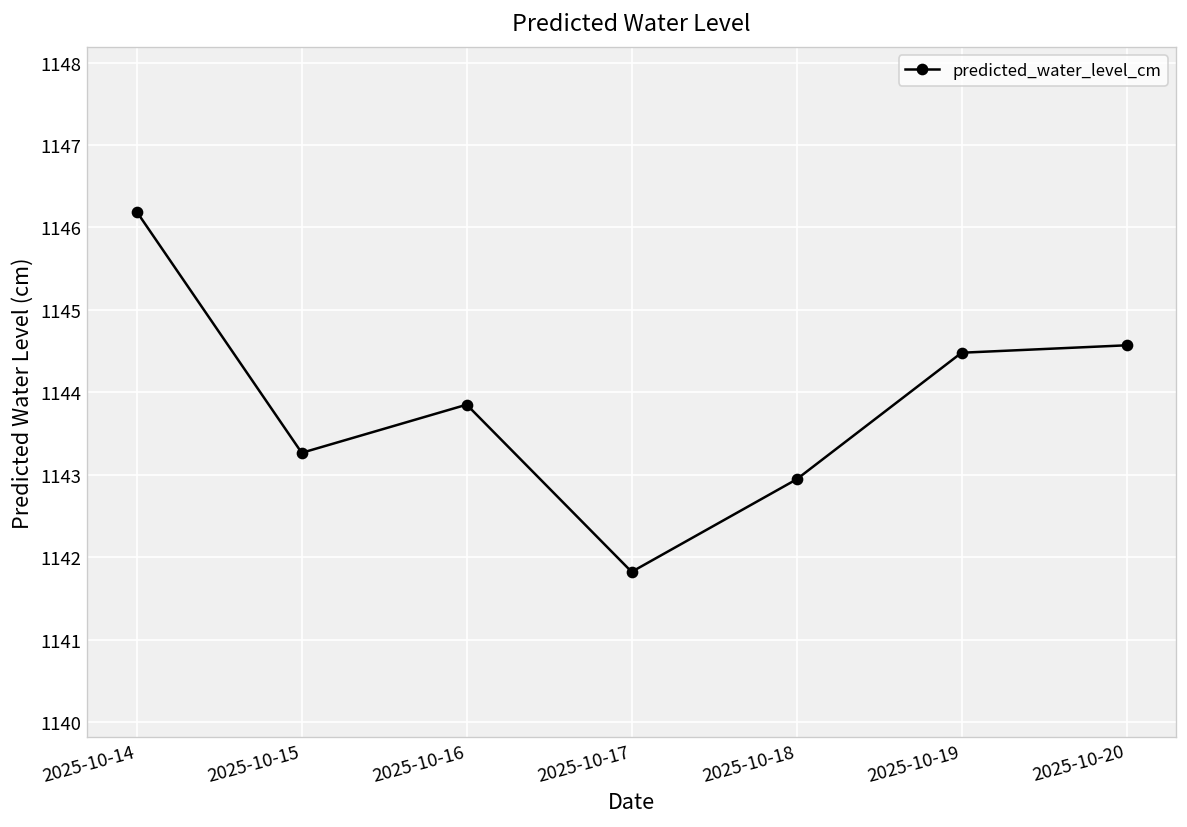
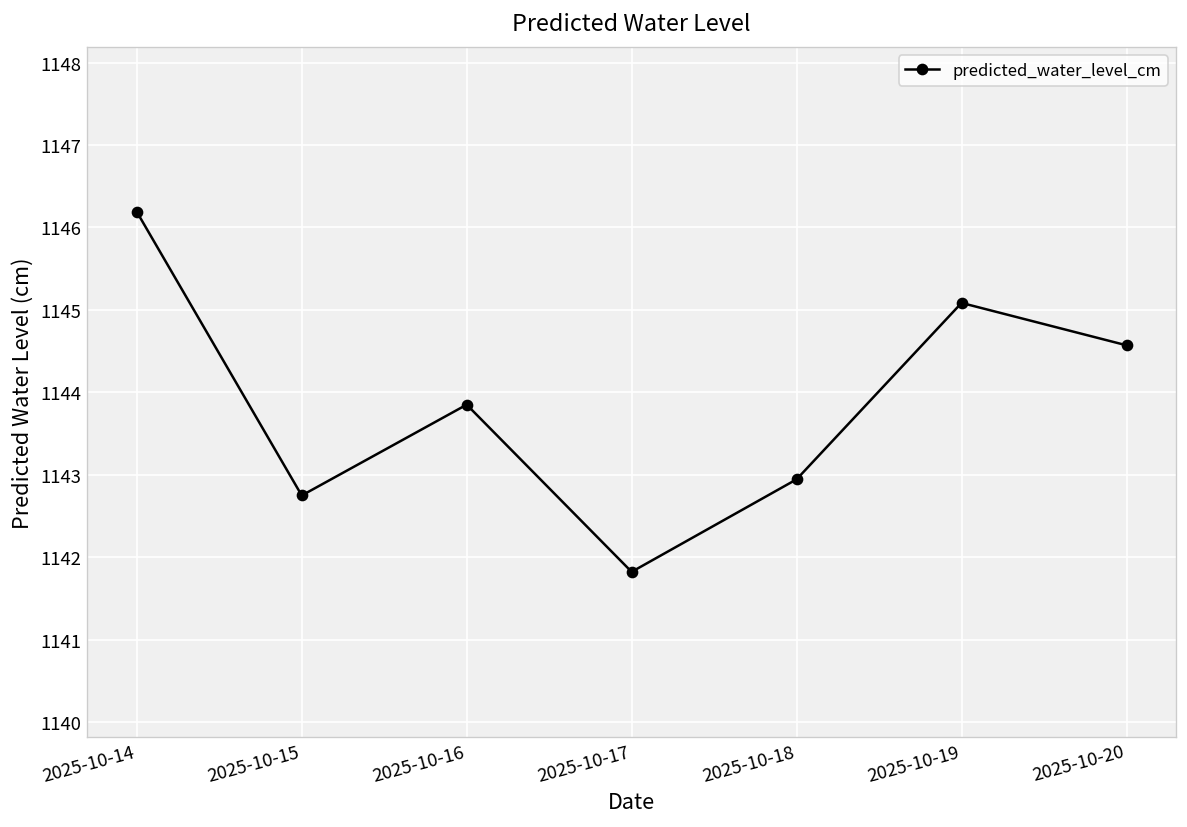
2025-10-15: 1143.3 -> 1142.8
2025-10-19: 1144.5 -> 1145.1
